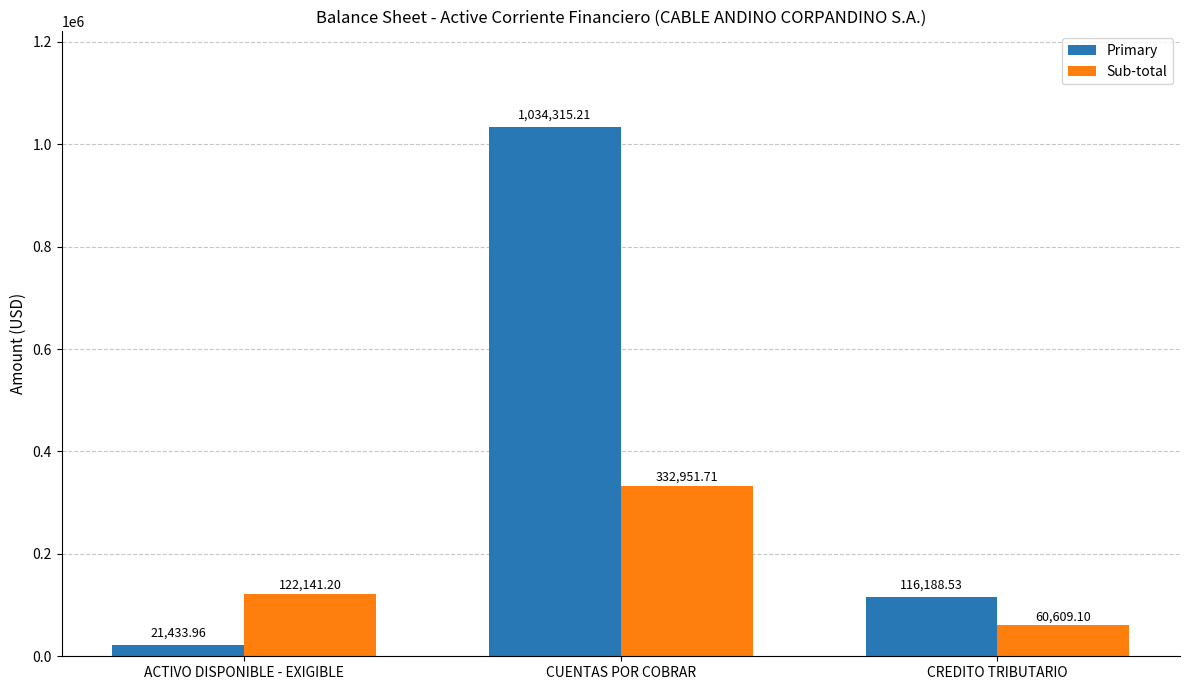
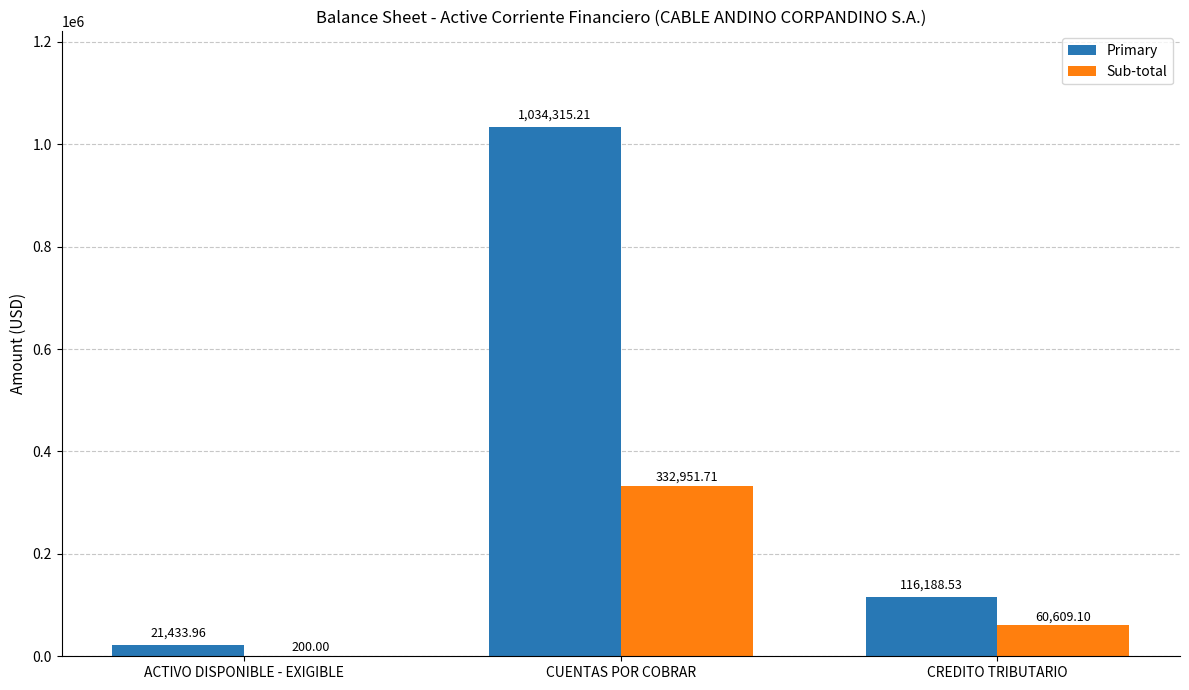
Sub-total, ACTIVO DISPONIBLE - EXIGIBLE: 122,141.20 -> 200.00
